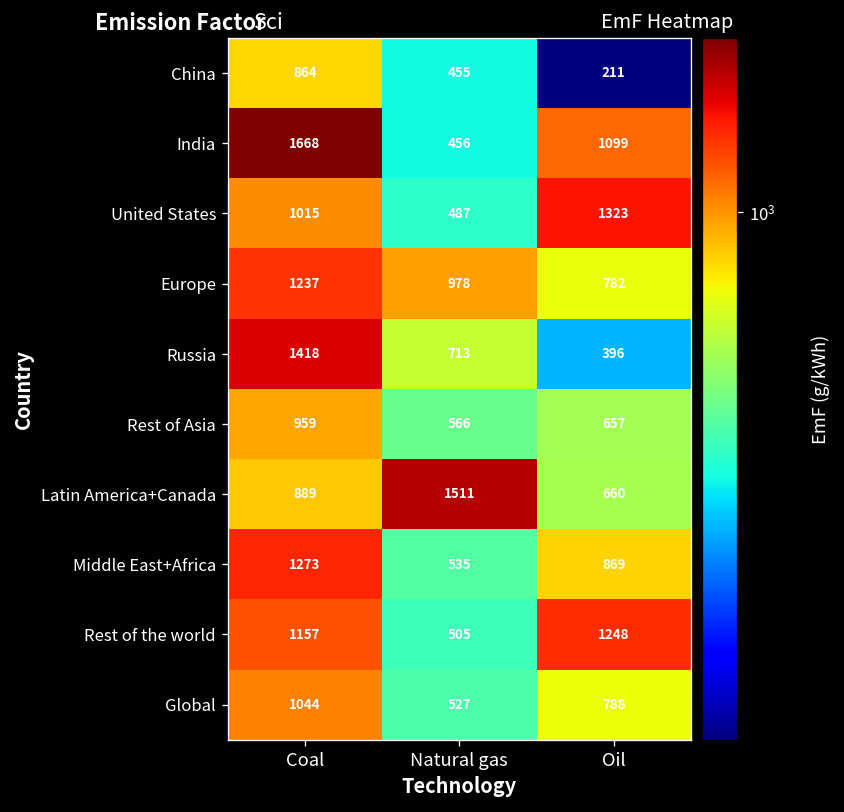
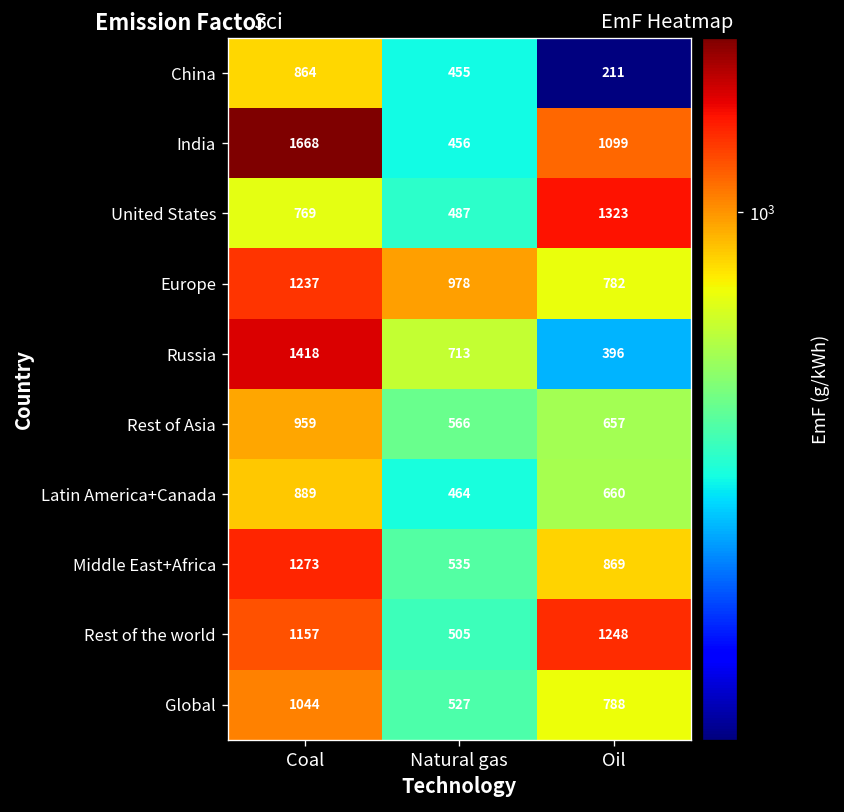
United States, Coal: 1015 -> 769
Latin America+Canada, Natural gas: 1511 -> 464
